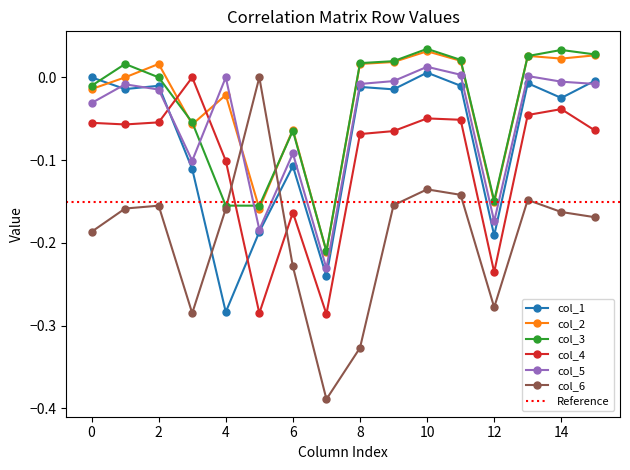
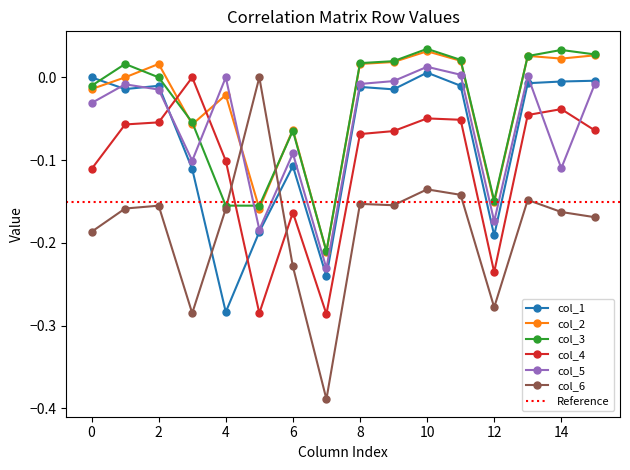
col_4, 0: -0.05 -> -0.11
col_6, 8: -0.33 -> -0.15
col_1, 14: -0.02 -> -0.01
col_5, 14: -0.01 -> -0.11
